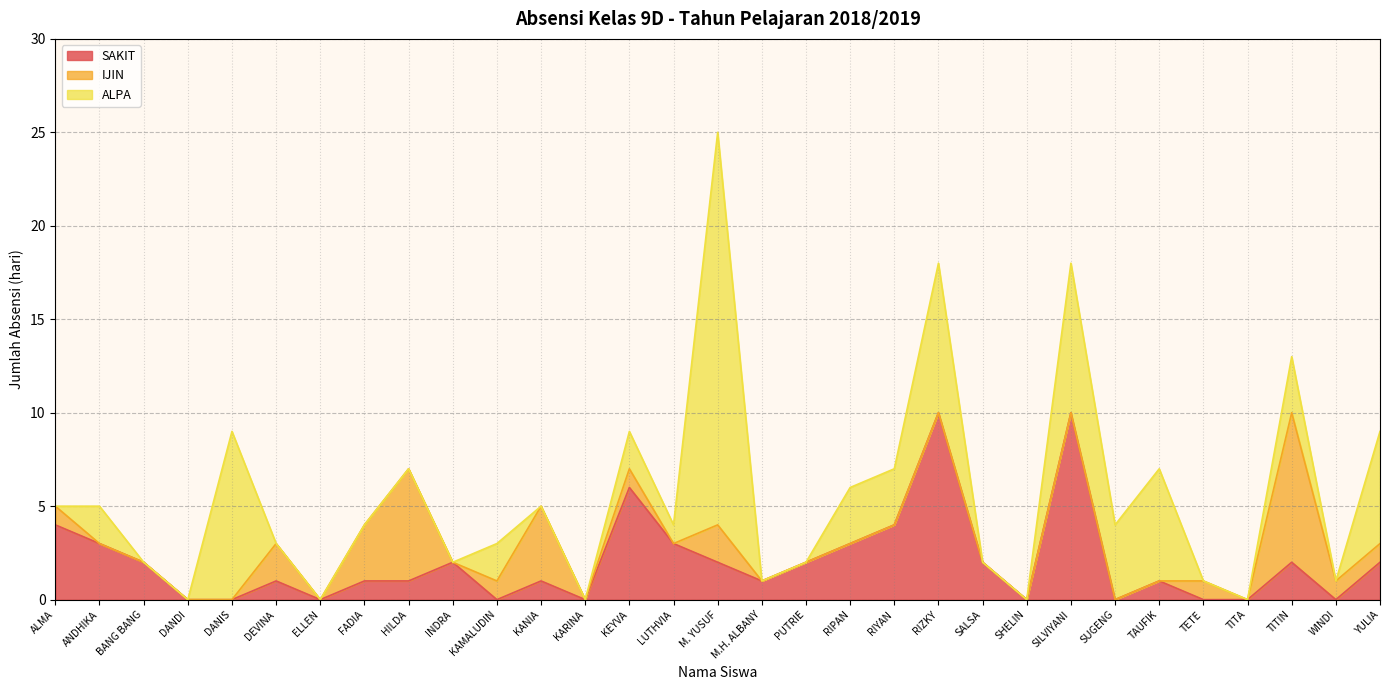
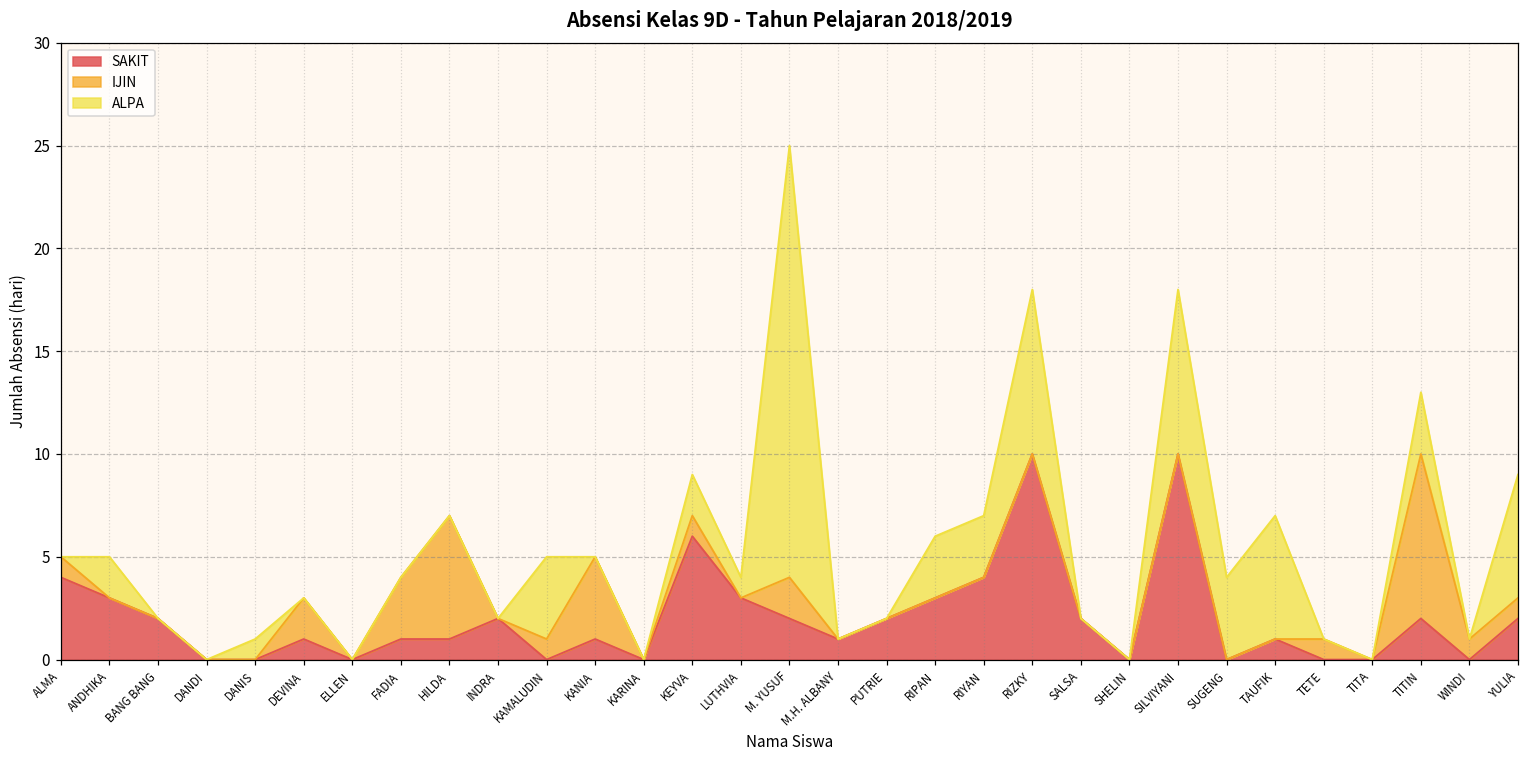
ALPA, DANIS: 9 -> 1
ALPA, KAMALUDIN: 2 -> 4
